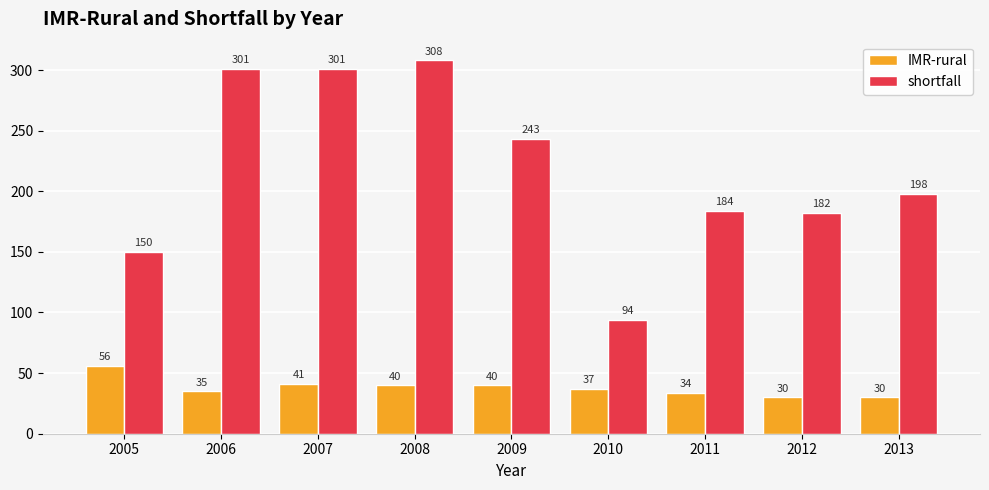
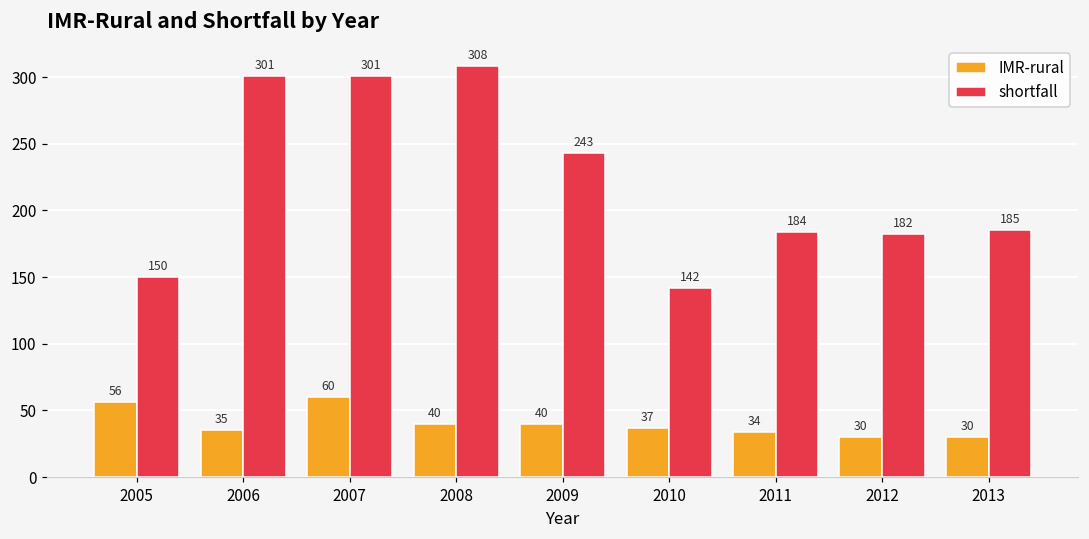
IMR-rural, 2007: 41 -> 60
shortfall, 2010: 94 -> 142
shortfall, 2013: 198 -> 185
